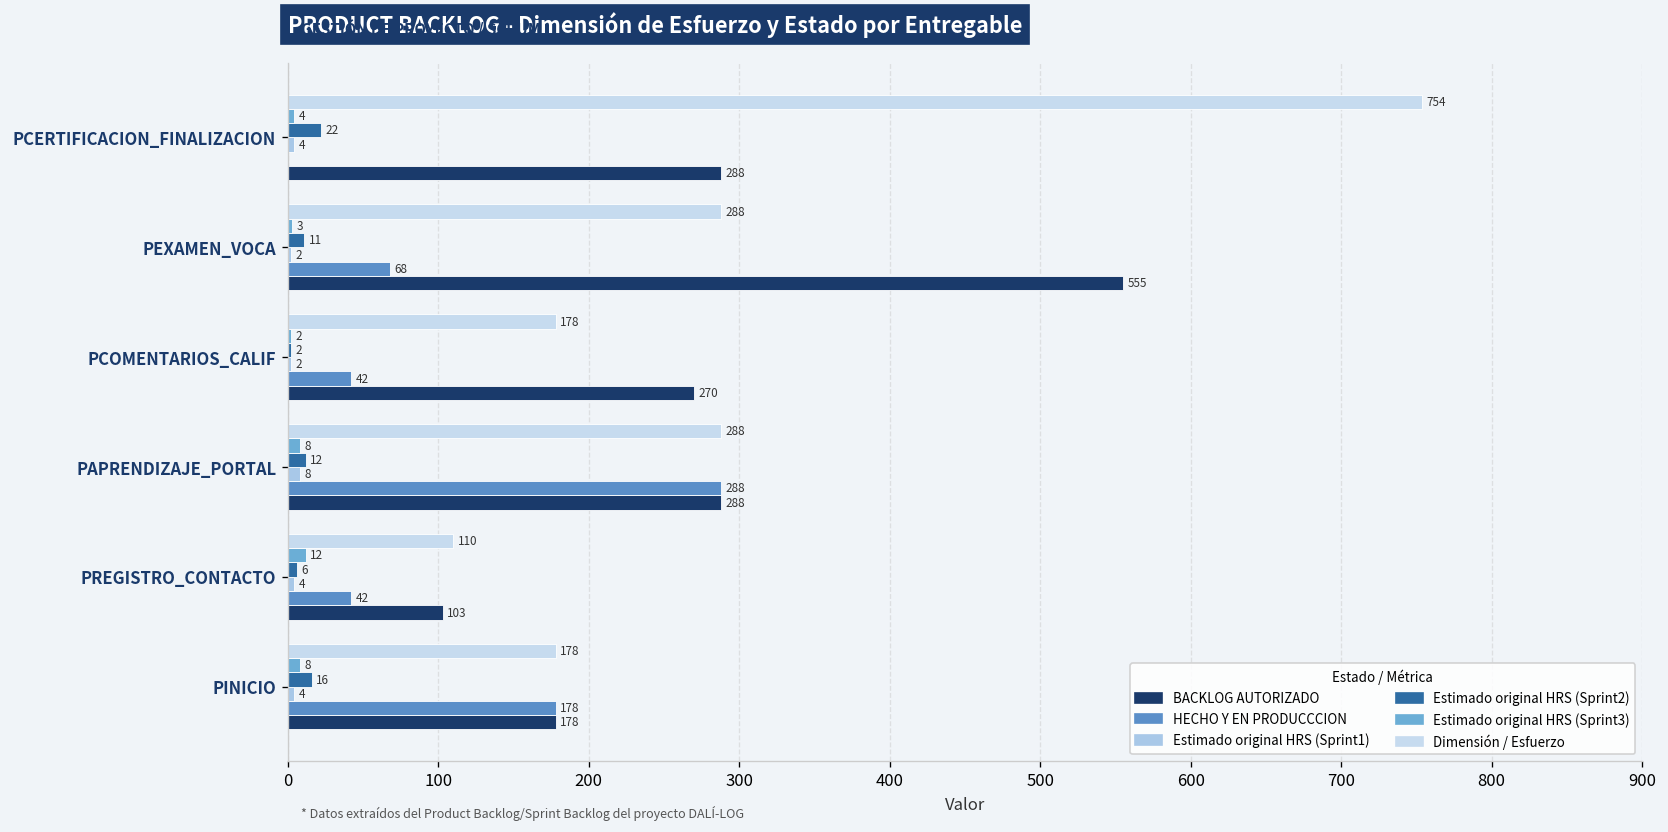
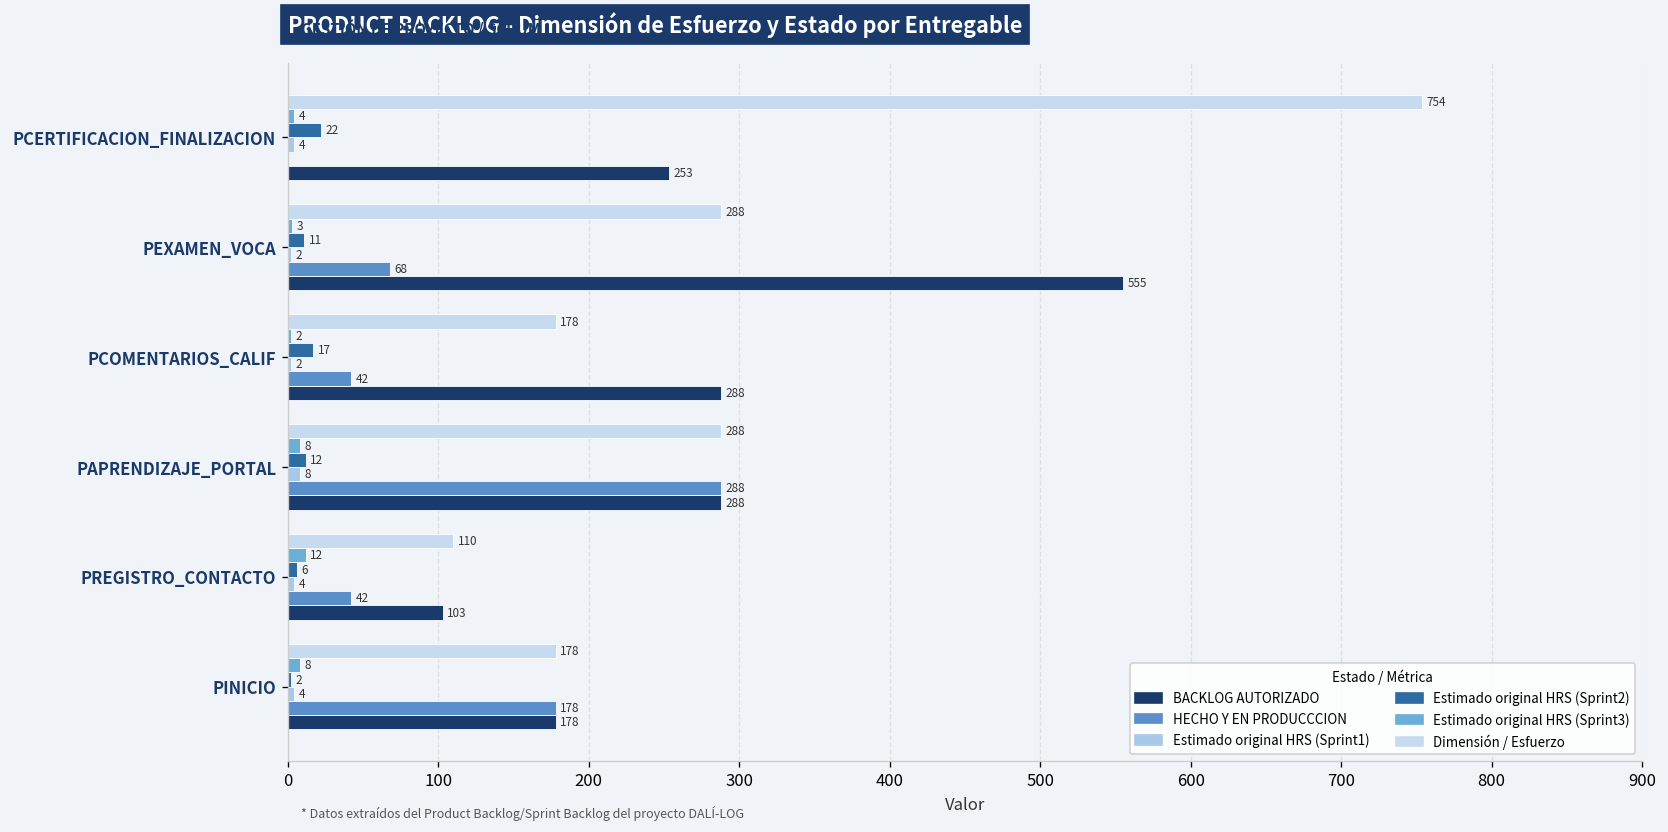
BACKLOG AUTORIZADO, PCERTIFICACION_FINALIZACION: 288 -> 253
Estimado original HRS (Sprint2), PCOMENTARIOS_CALIF: 2 -> 17
BACKLOG AUTORIZADO, PCOMENTARIOS_CALIF: 270 -> 288
Estimado original HRS (Sprint2), PINICIO: 16 -> 2
